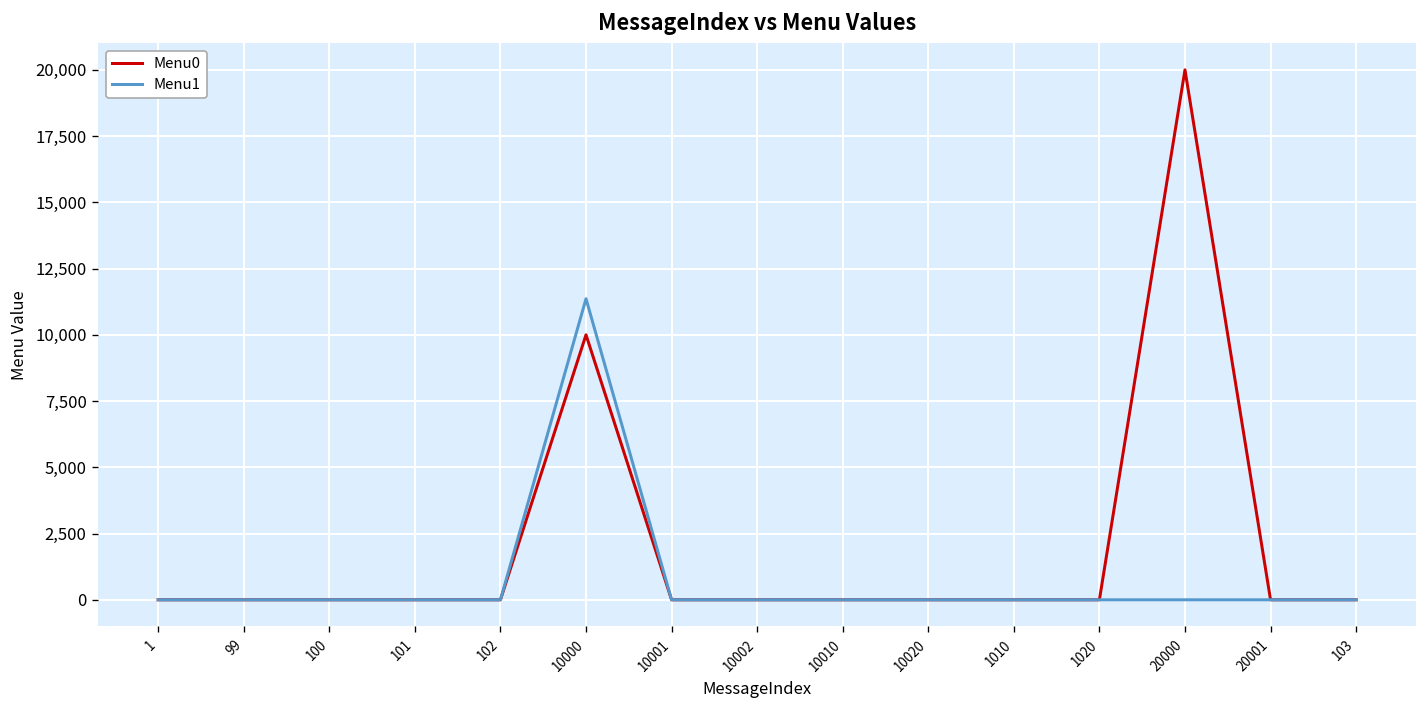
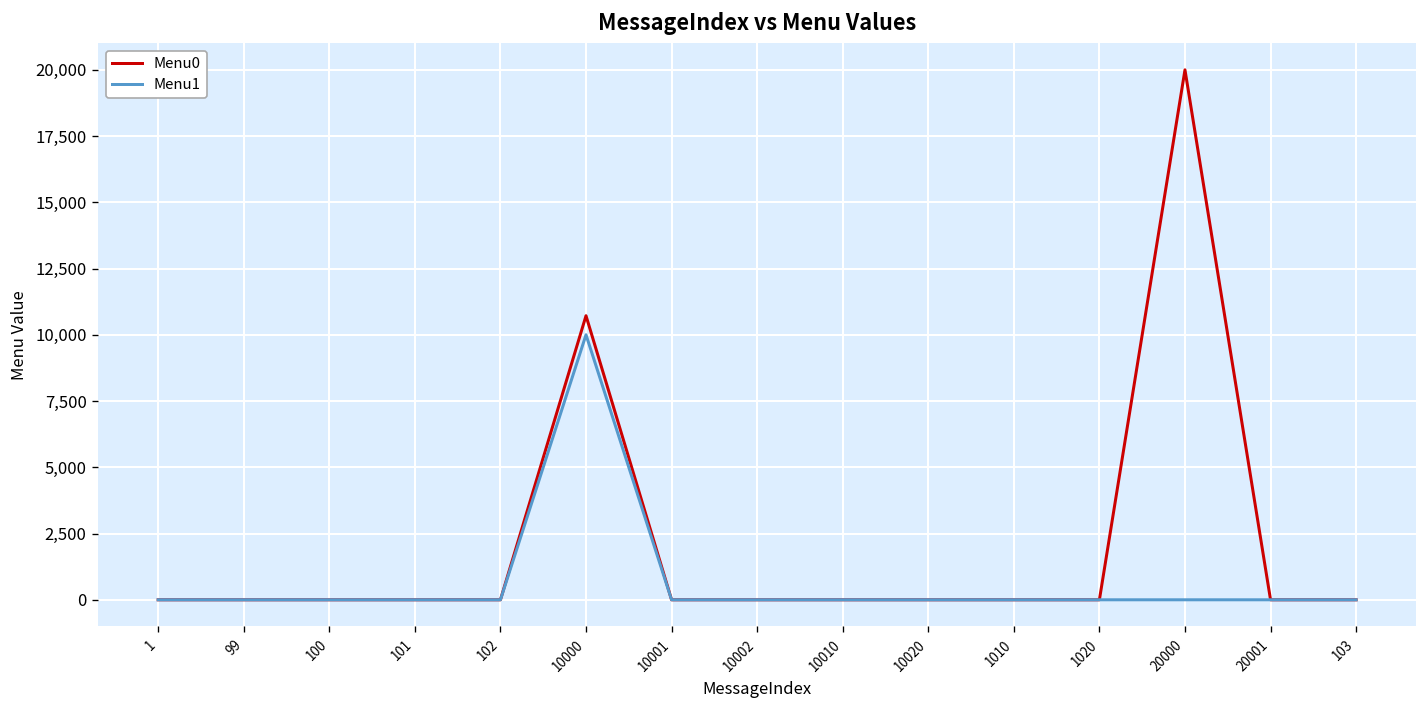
Menu0, 10000: 10,000 -> 10,700
Menu1, 10000: 11,400 -> 10,000
